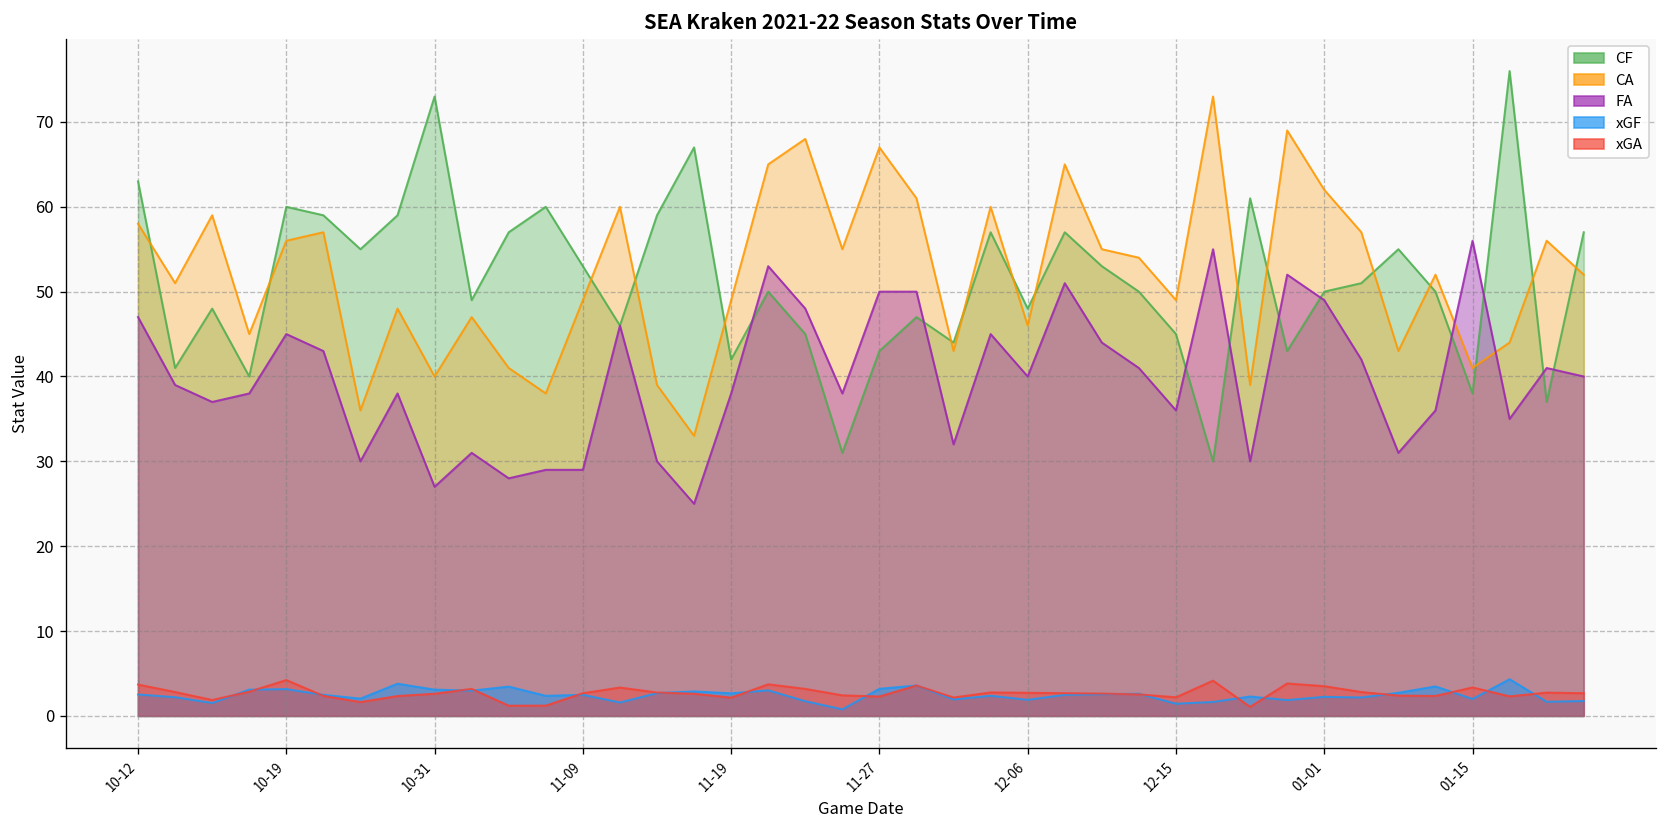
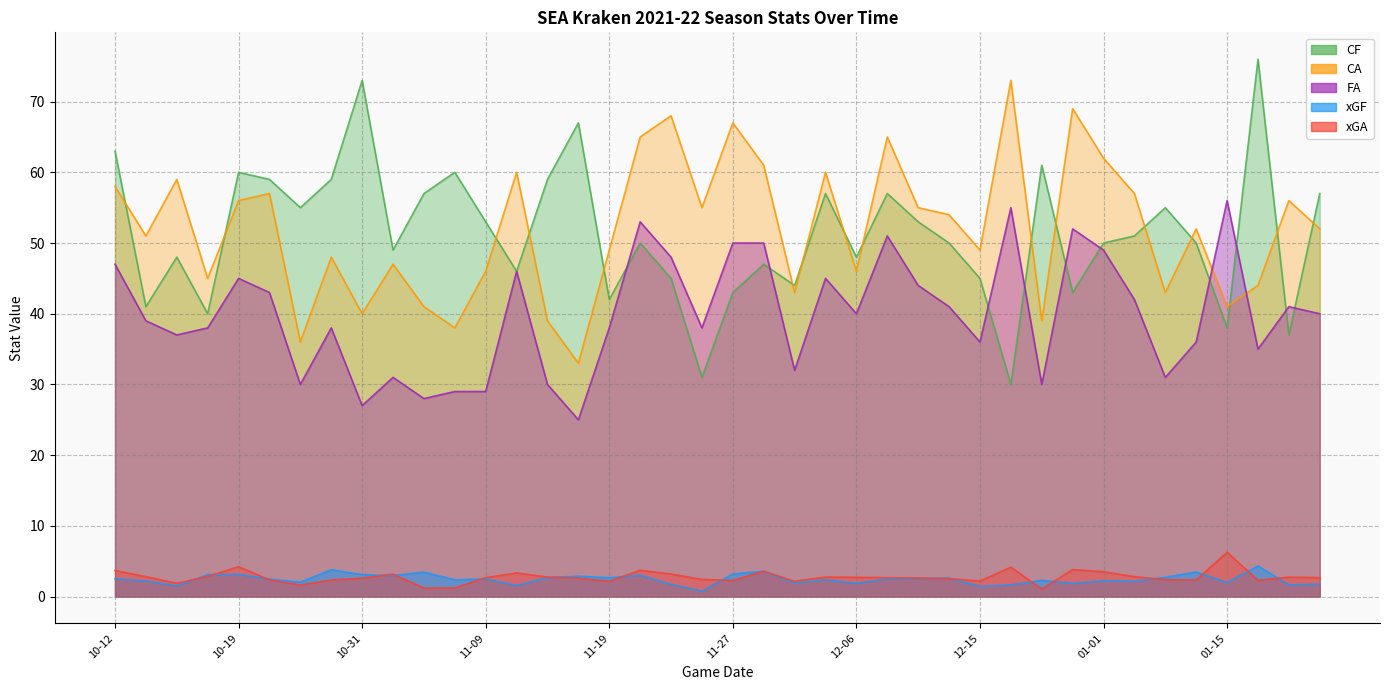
CA, 11-09: 49 -> 46
xGA, 01-15: 3 -> 6
